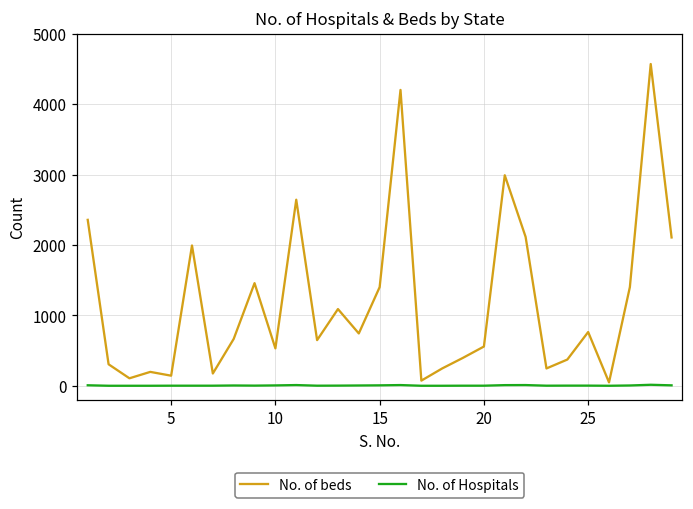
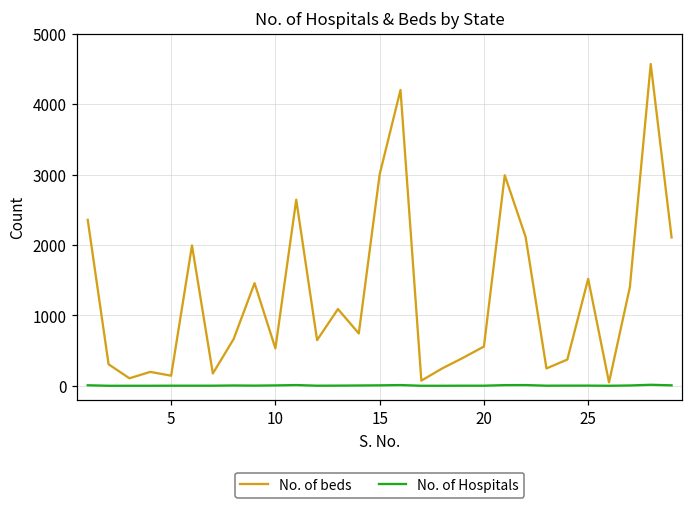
No. of beds, 15: 1400 -> 3000
No. of beds, 25: 800 -> 1500
